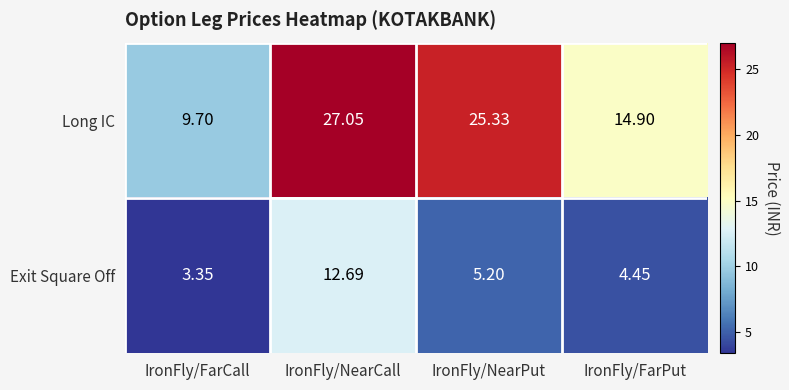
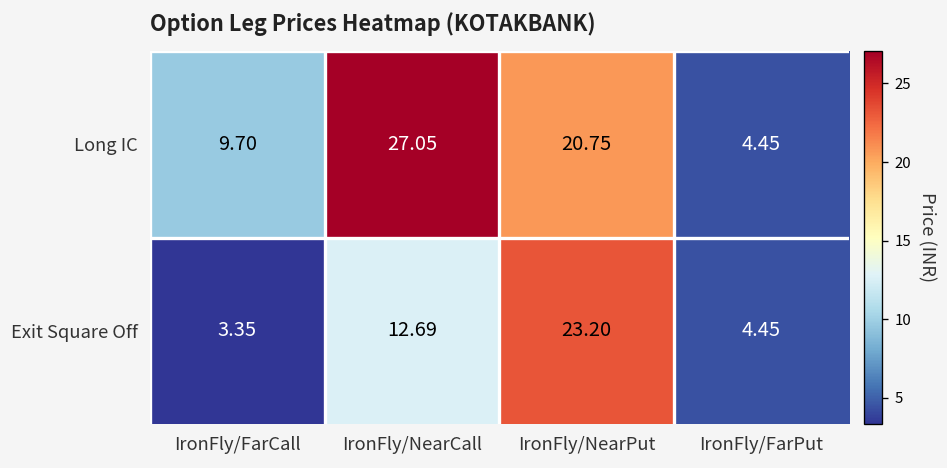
Long IC, IronFly/NearPut: 25.33 -> 20.75
Long IC, IronFly/FarPut: 14.90 -> 4.45
Exit Square Off, IronFly/NearPut: 5.20 -> 23.20
